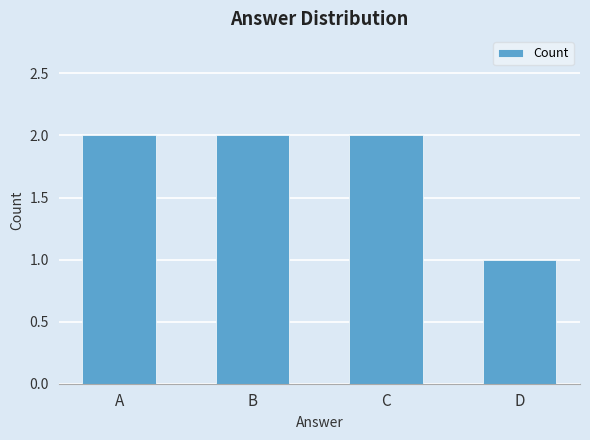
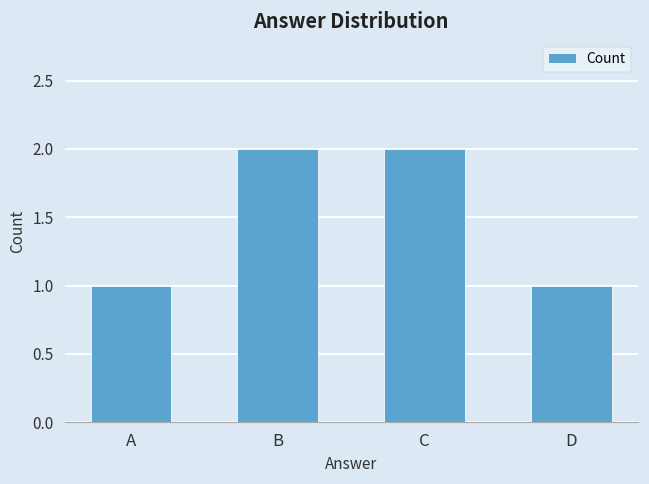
A: 2 -> 1
